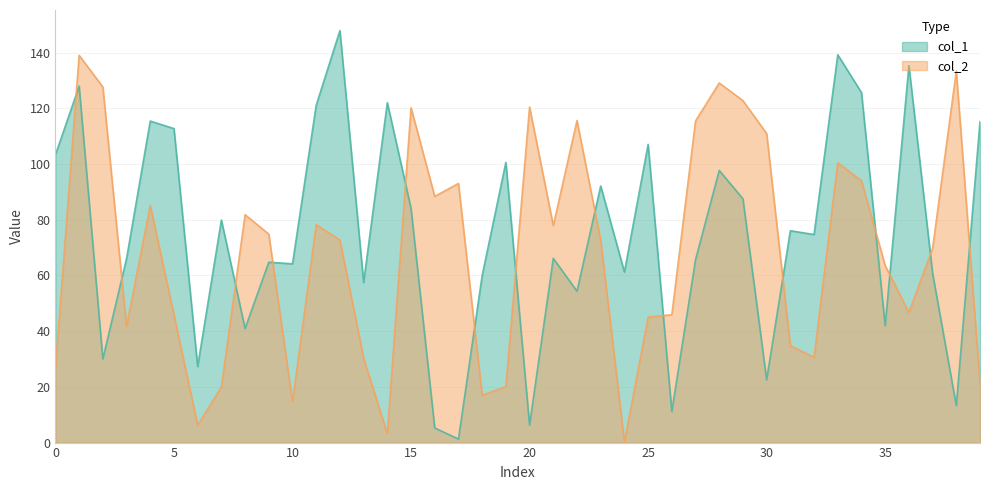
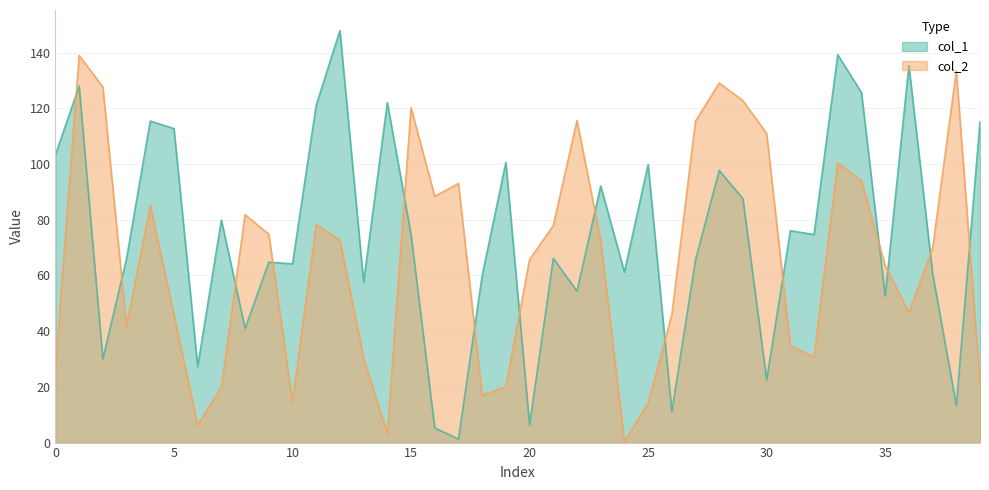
col_1, 15: 84 -> 75
col_2, 20: 120 -> 66
col_1, 25: 107 -> 100
col_2, 25: 45 -> 14
col_1, 35: 42 -> 53
